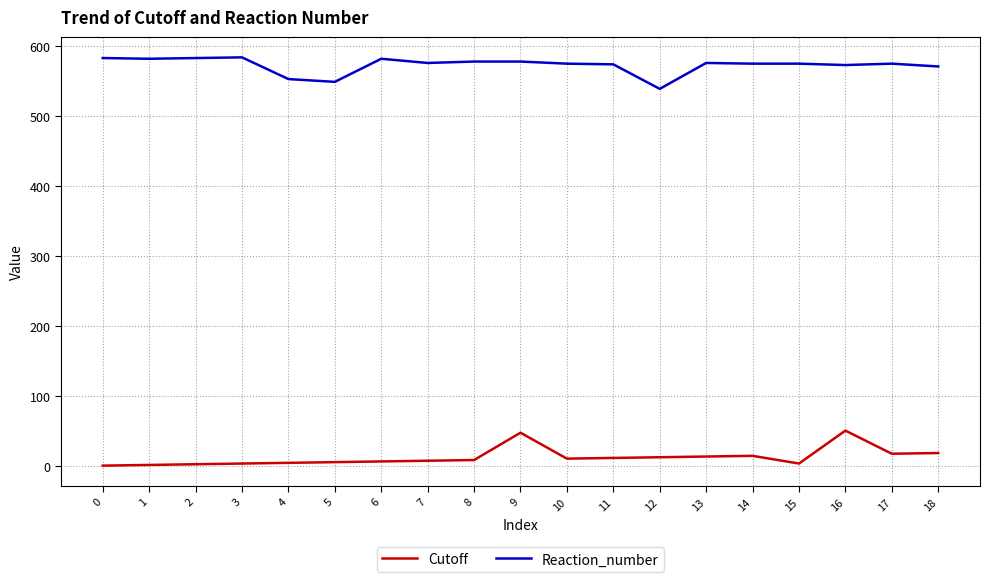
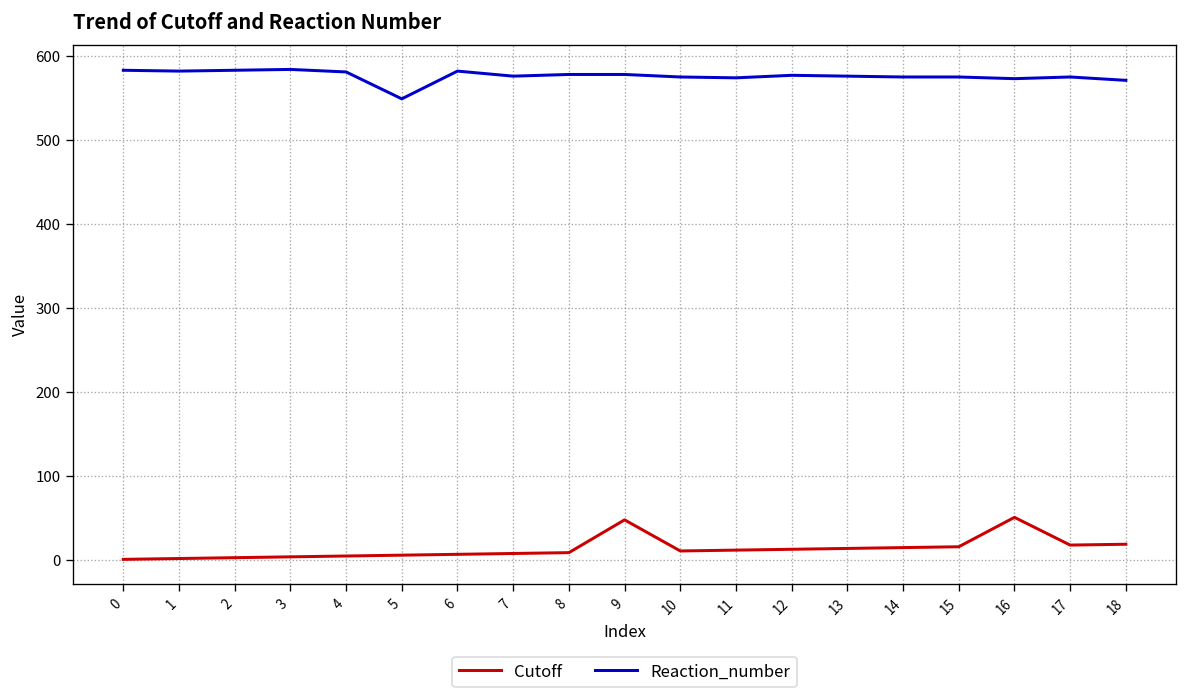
Reaction_number, 4: 550 -> 580
Reaction_number, 12: 540 -> 580
Cutoff, 15: 0 -> 20
